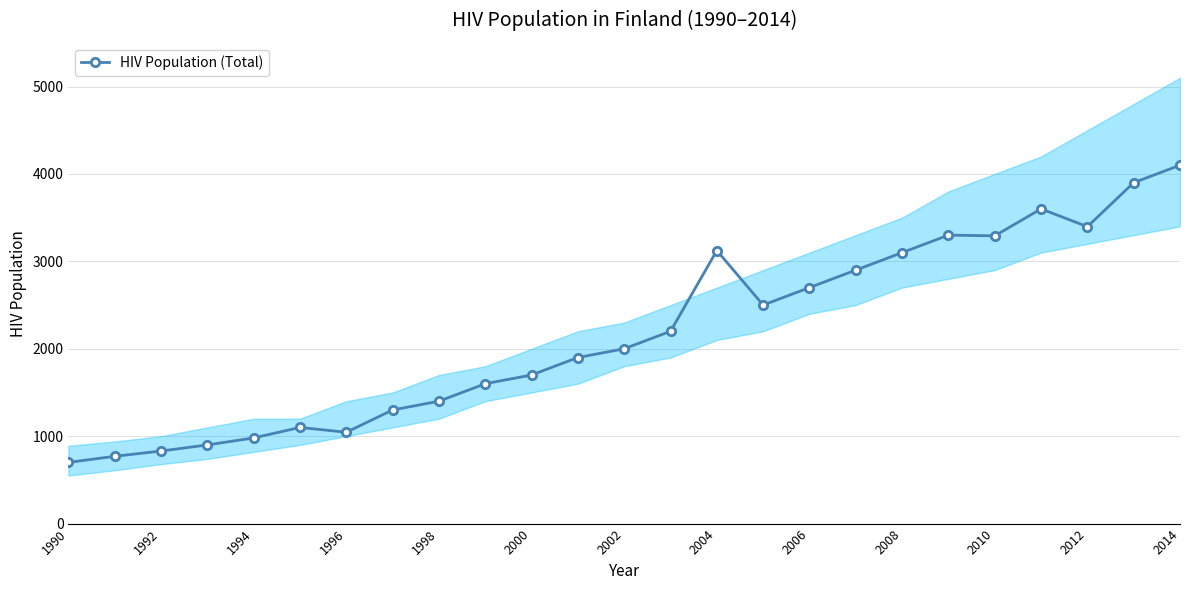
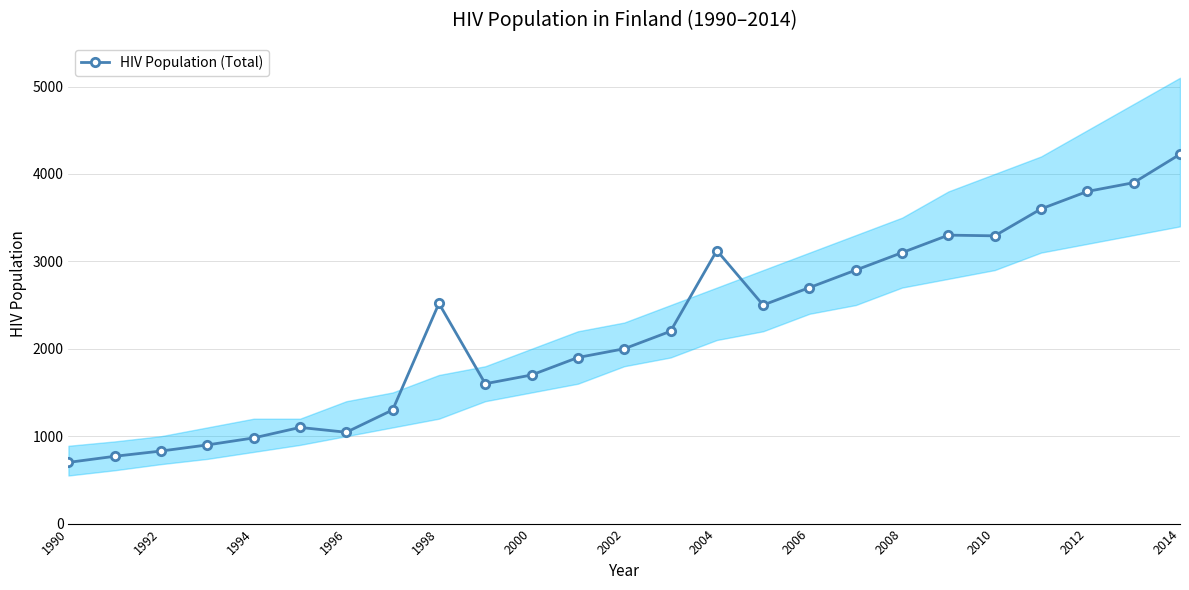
HIV Population (Total), 1998: 1400 -> 2500
HIV Population (Total), 2012: 3400 -> 3800
HIV Population (Total), 2014: 4100 -> 4200
